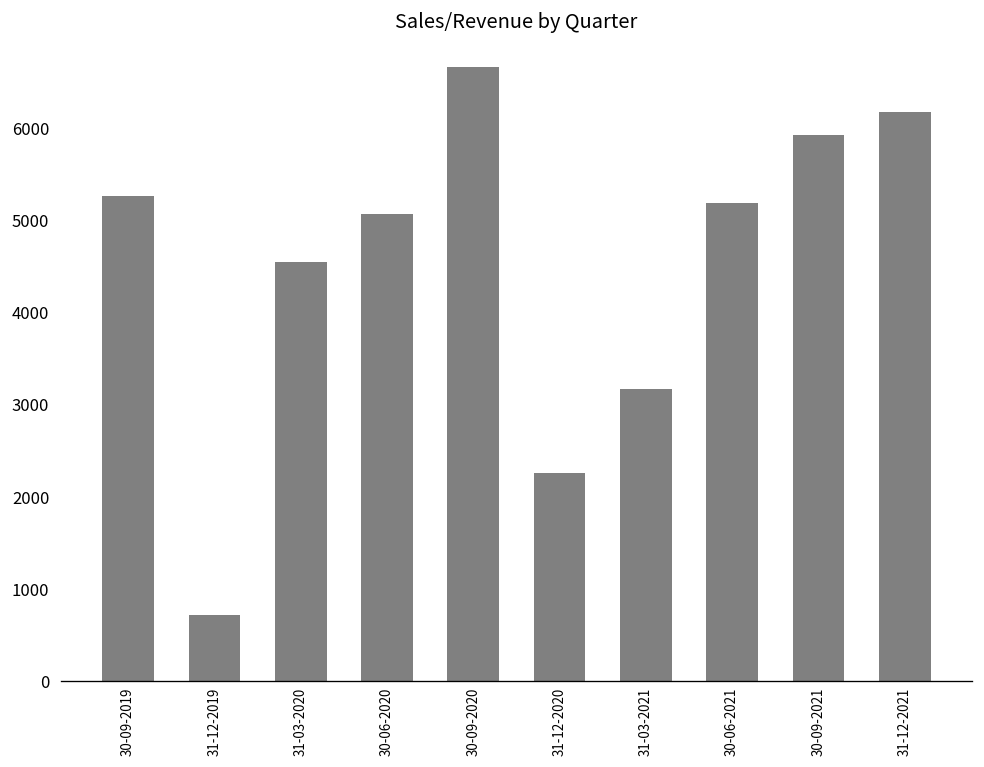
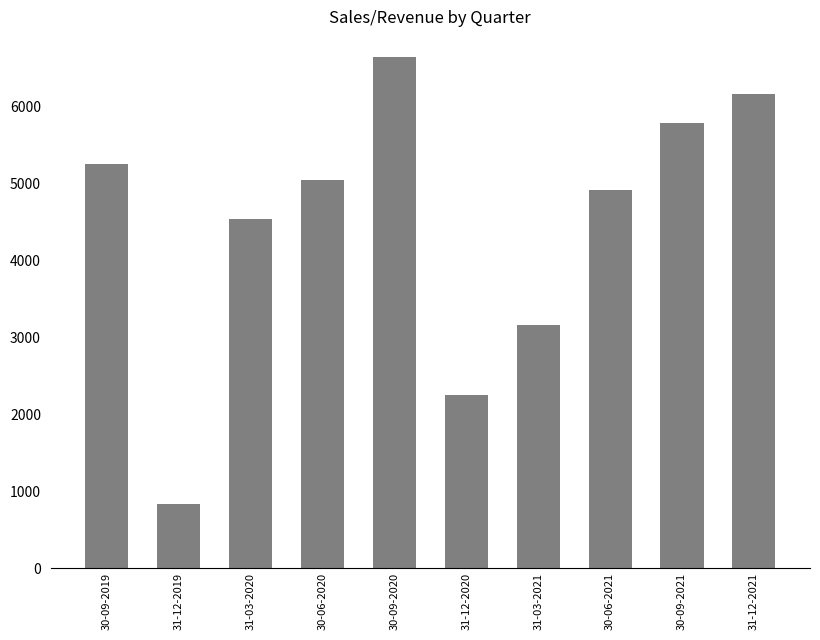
31-12-2019: 700 -> 800
30-06-2021: 5200 -> 4900
30-09-2021: 5900 -> 5800
